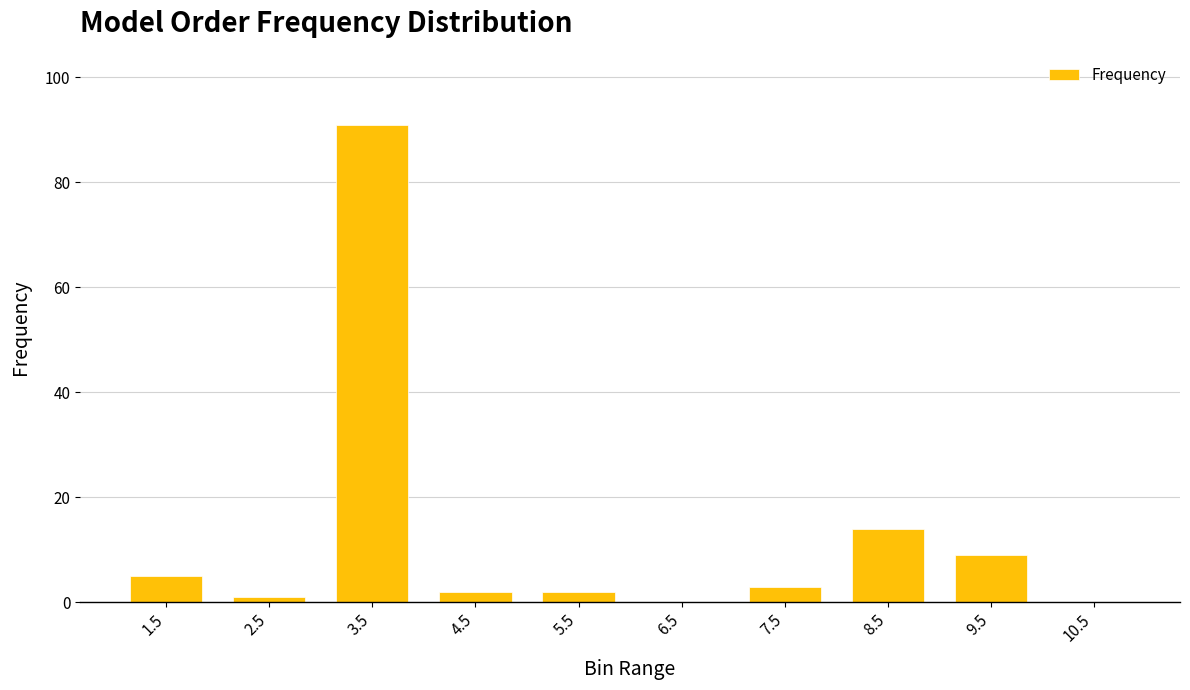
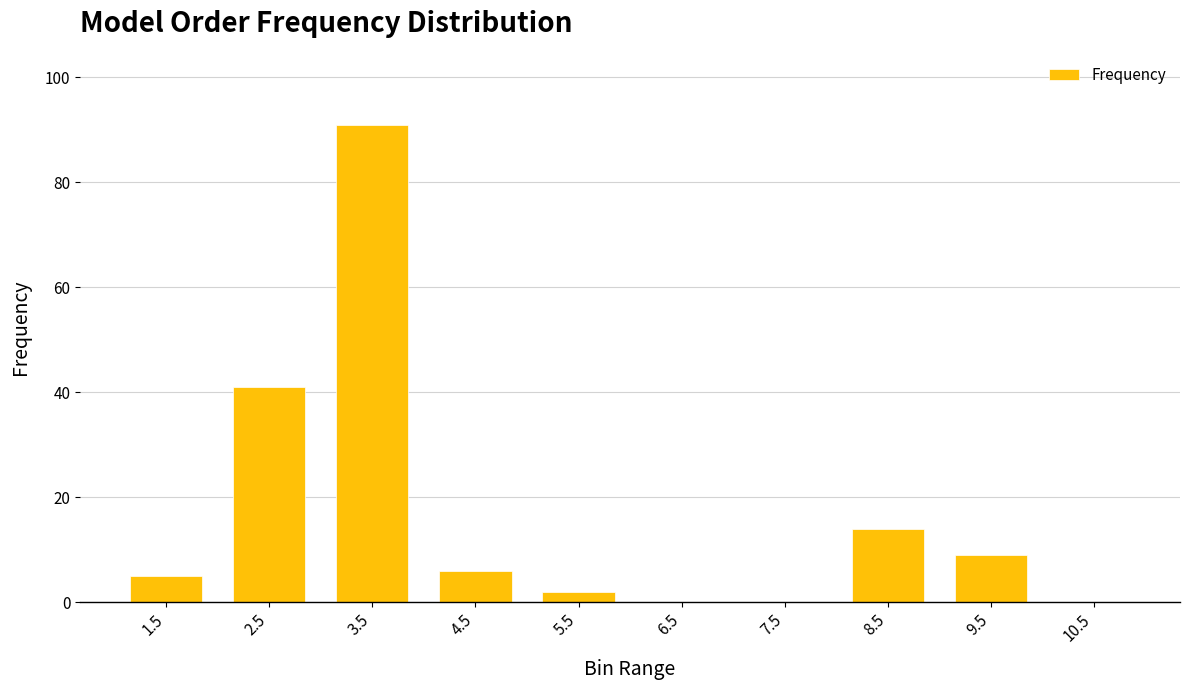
2.5: 1 -> 41
4.5: 2 -> 6
7.5: 3 -> 0
